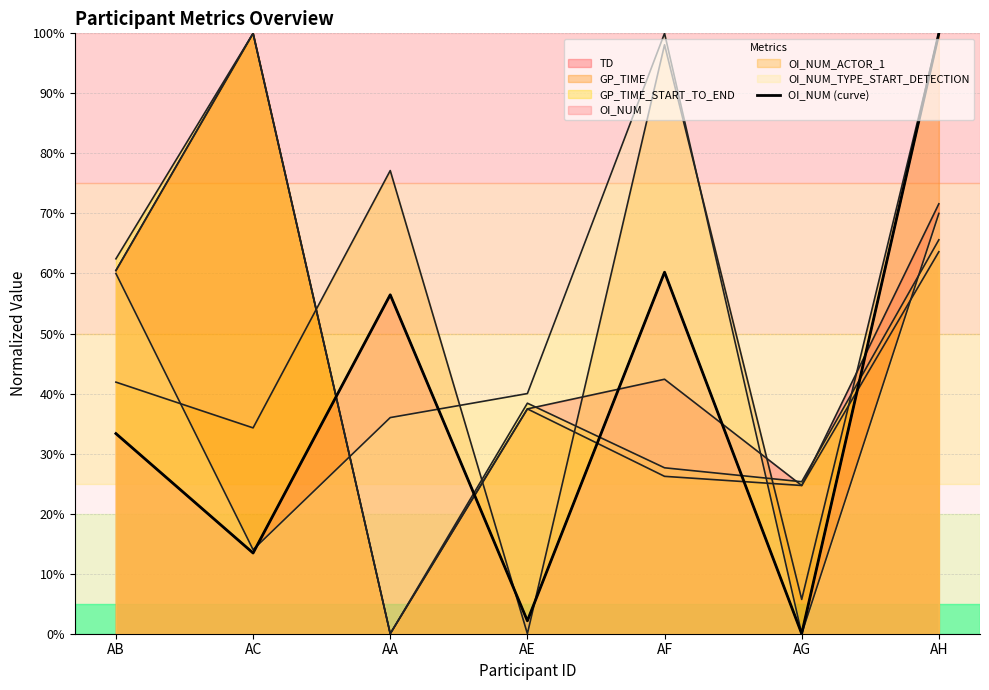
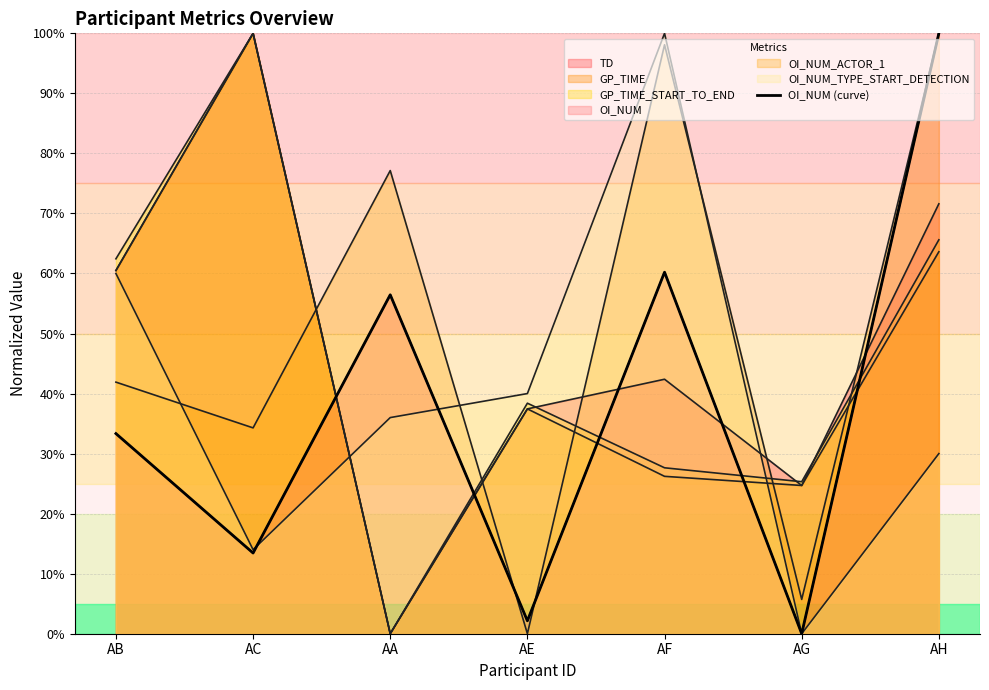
OI_NUM_TYPE_START_DETECTION, AH: 70% -> 30%
